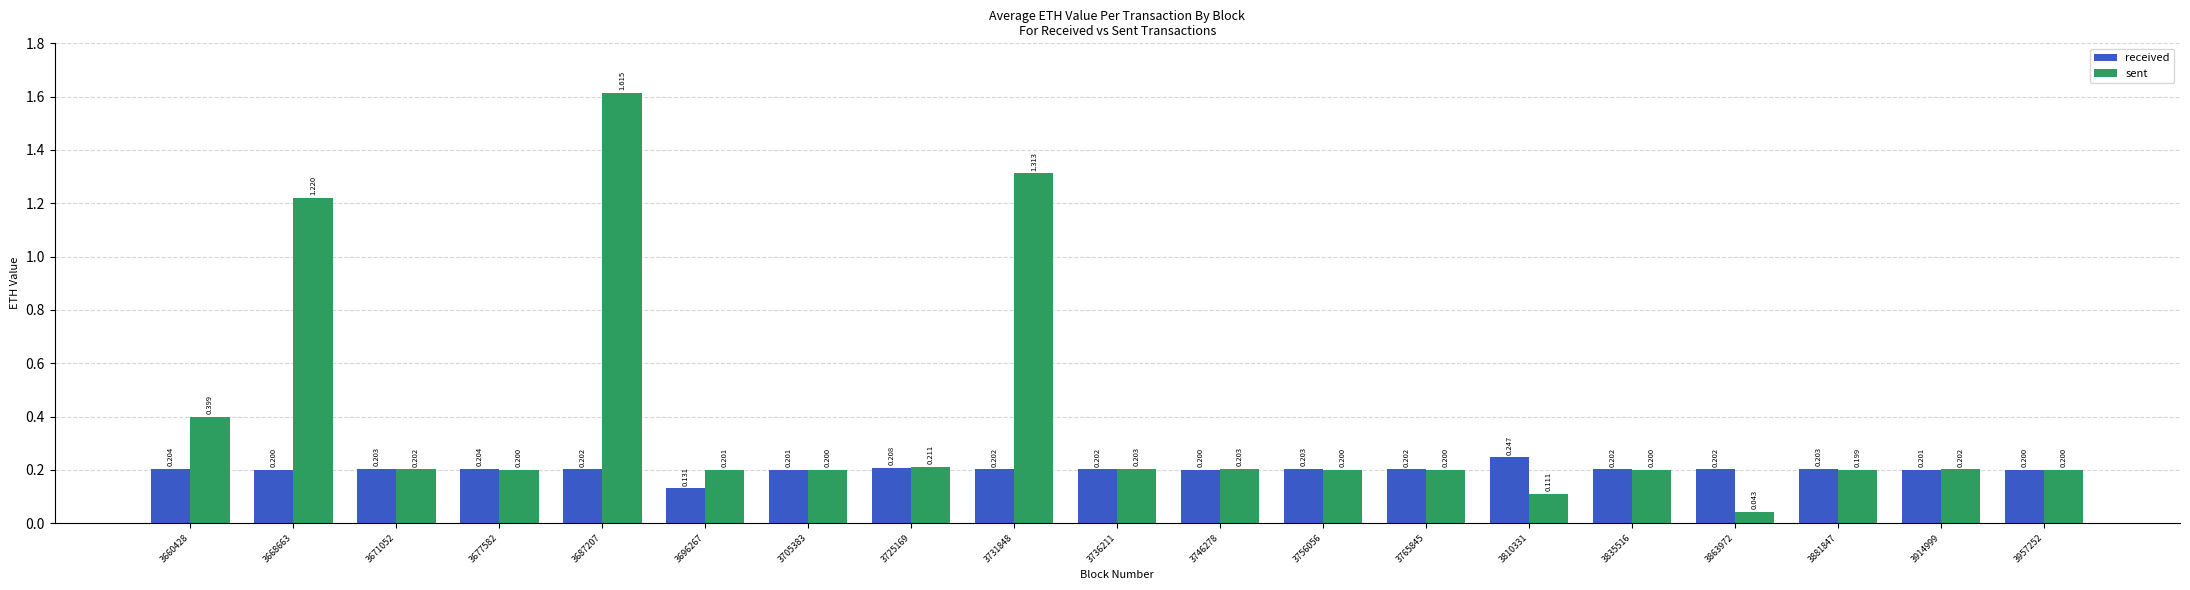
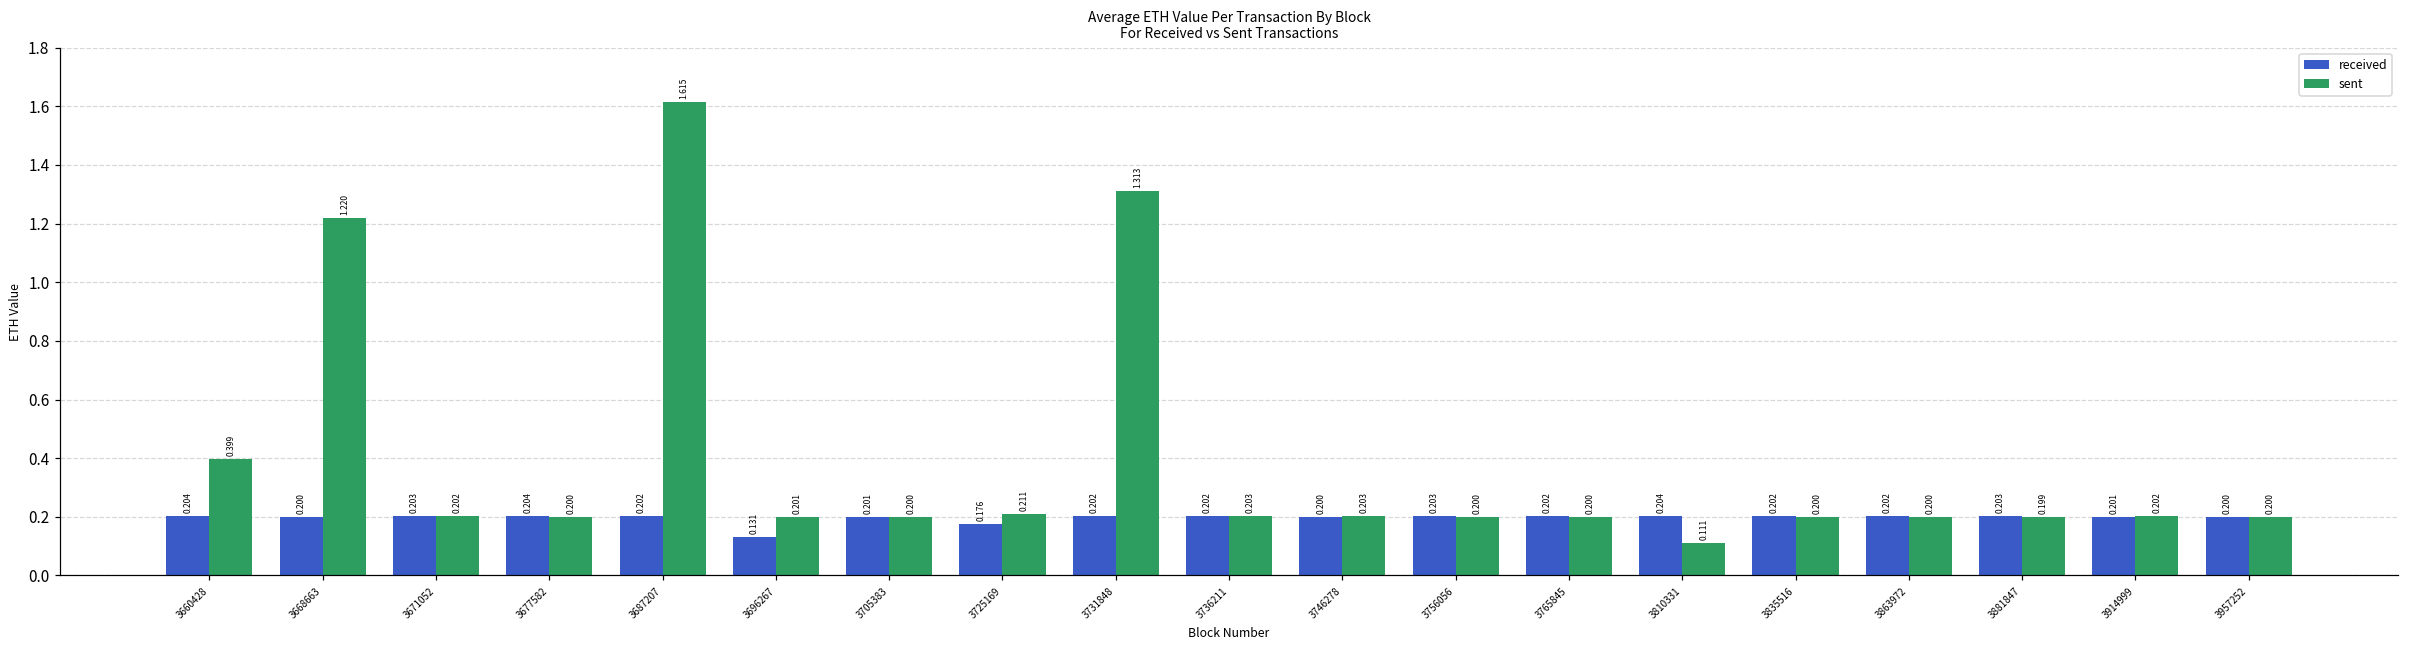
received, 3725169: 0.208 -> 0.176
received, 3810331: 0.247 -> 0.204
sent, 3863972: 0.043 -> 0.200
